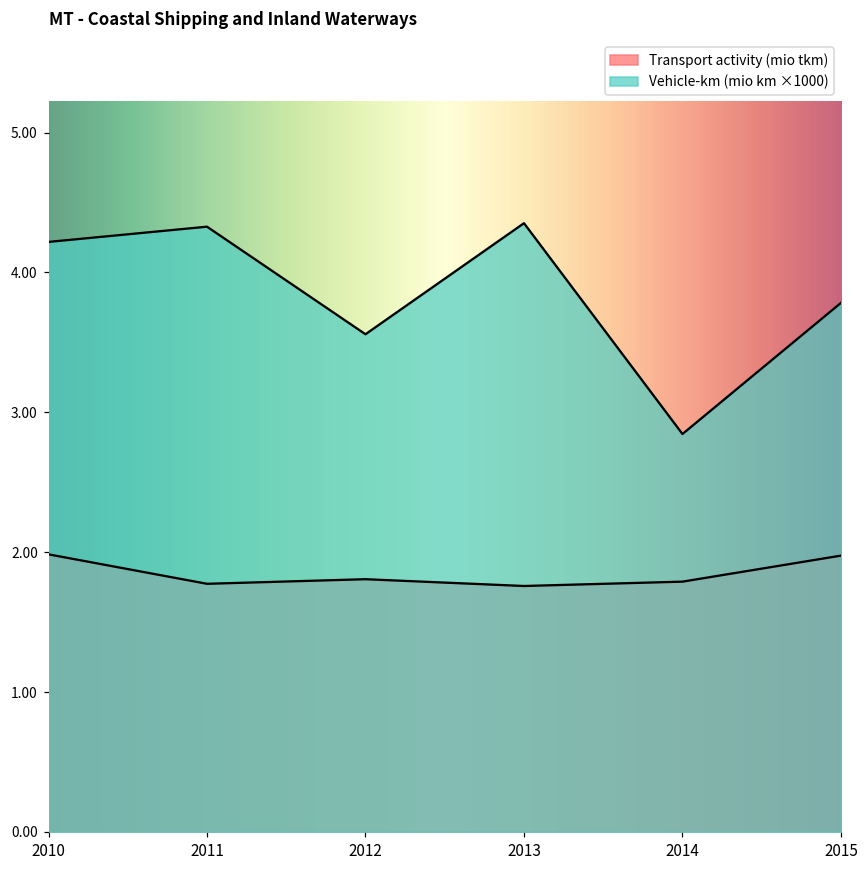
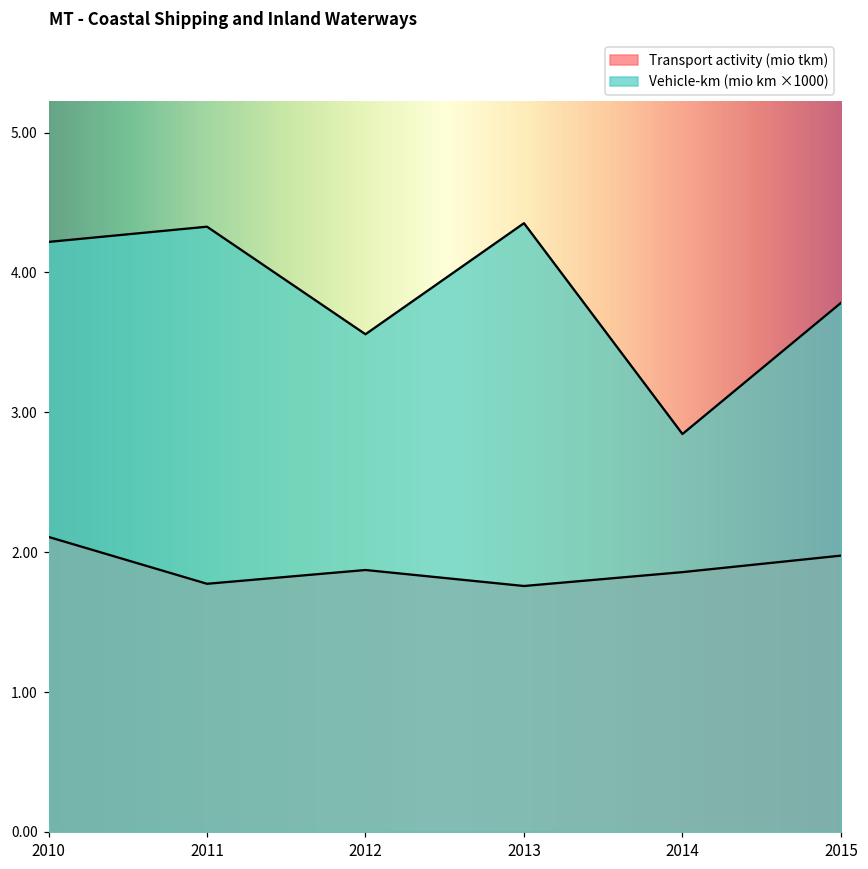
Transport activity (mio tkm), 2010: 1.98 -> 2.11
Transport activity (mio tkm), 2012: 1.81 -> 1.87
Transport activity (mio tkm), 2014: 1.79 -> 1.86
